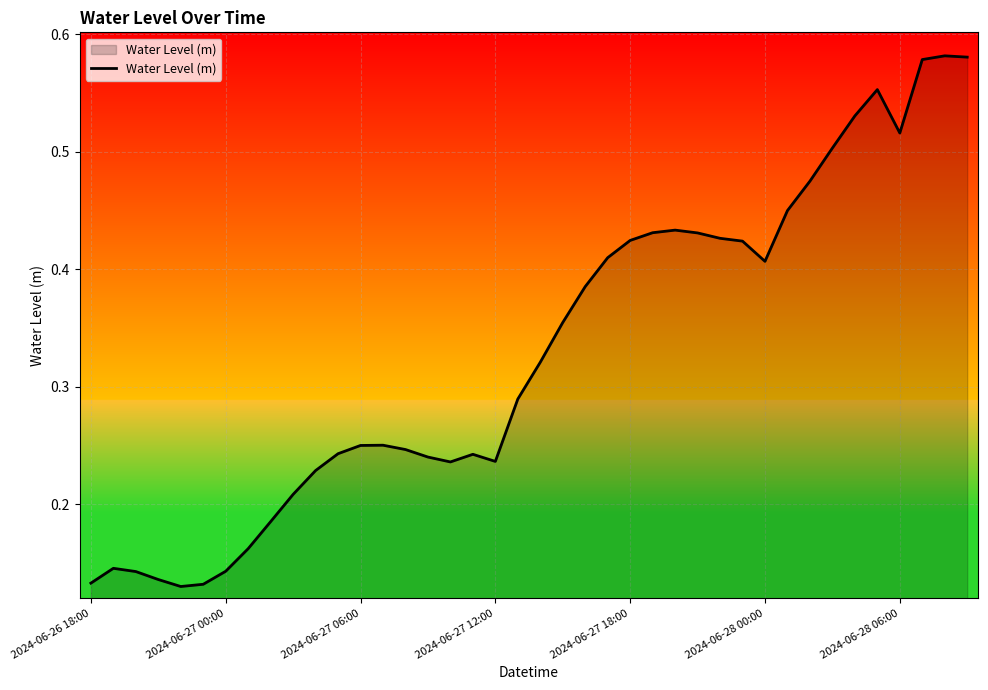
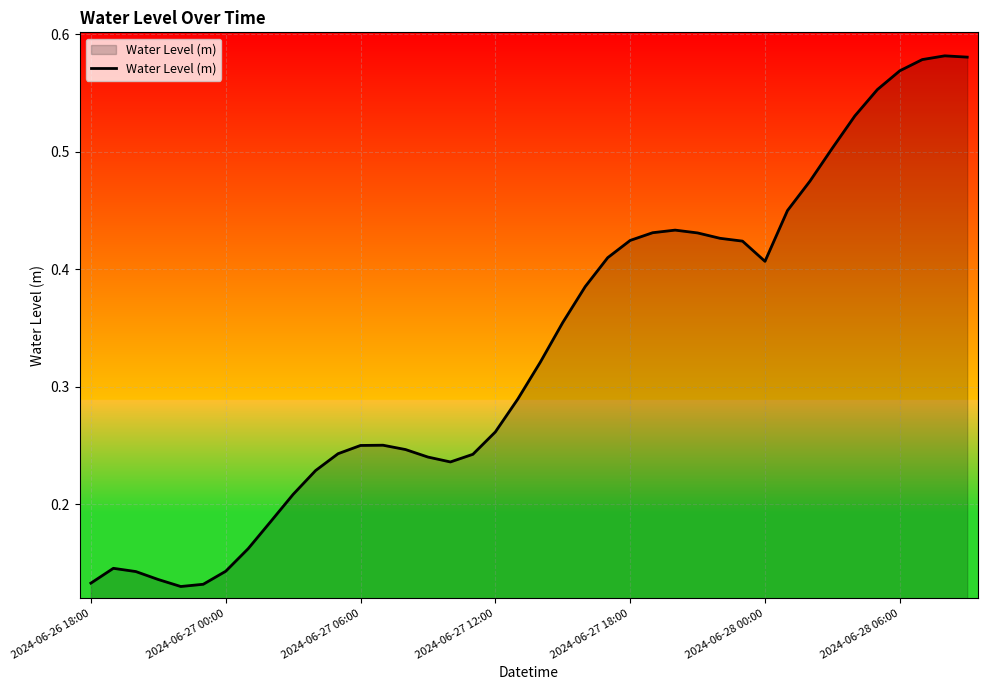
2024-06-27 12:00: 0.236 -> 0.262
2024-06-28 06:00: 0.516 -> 0.569
